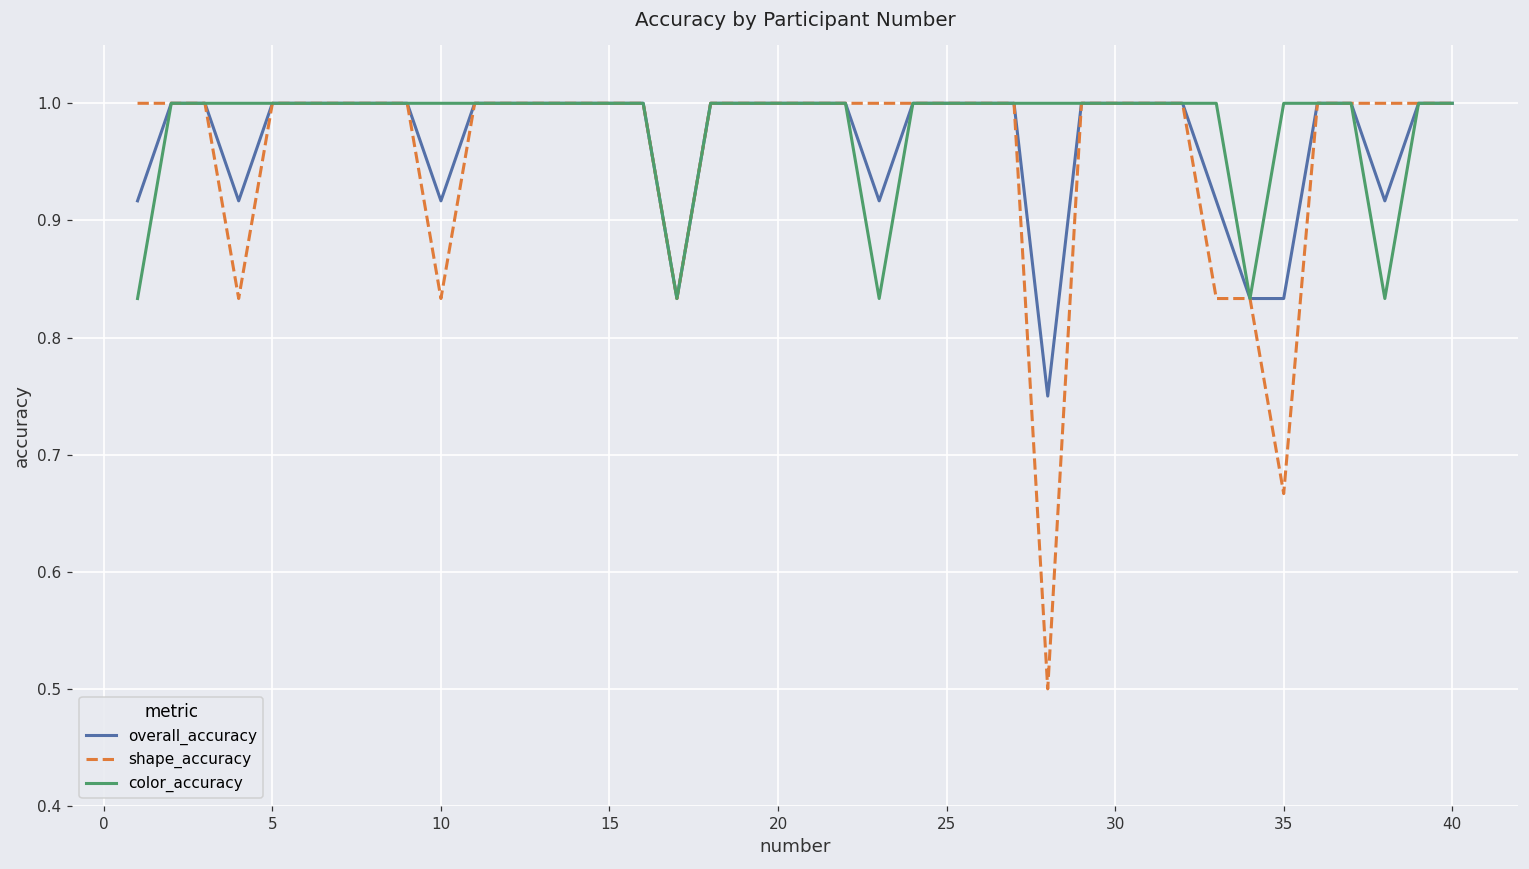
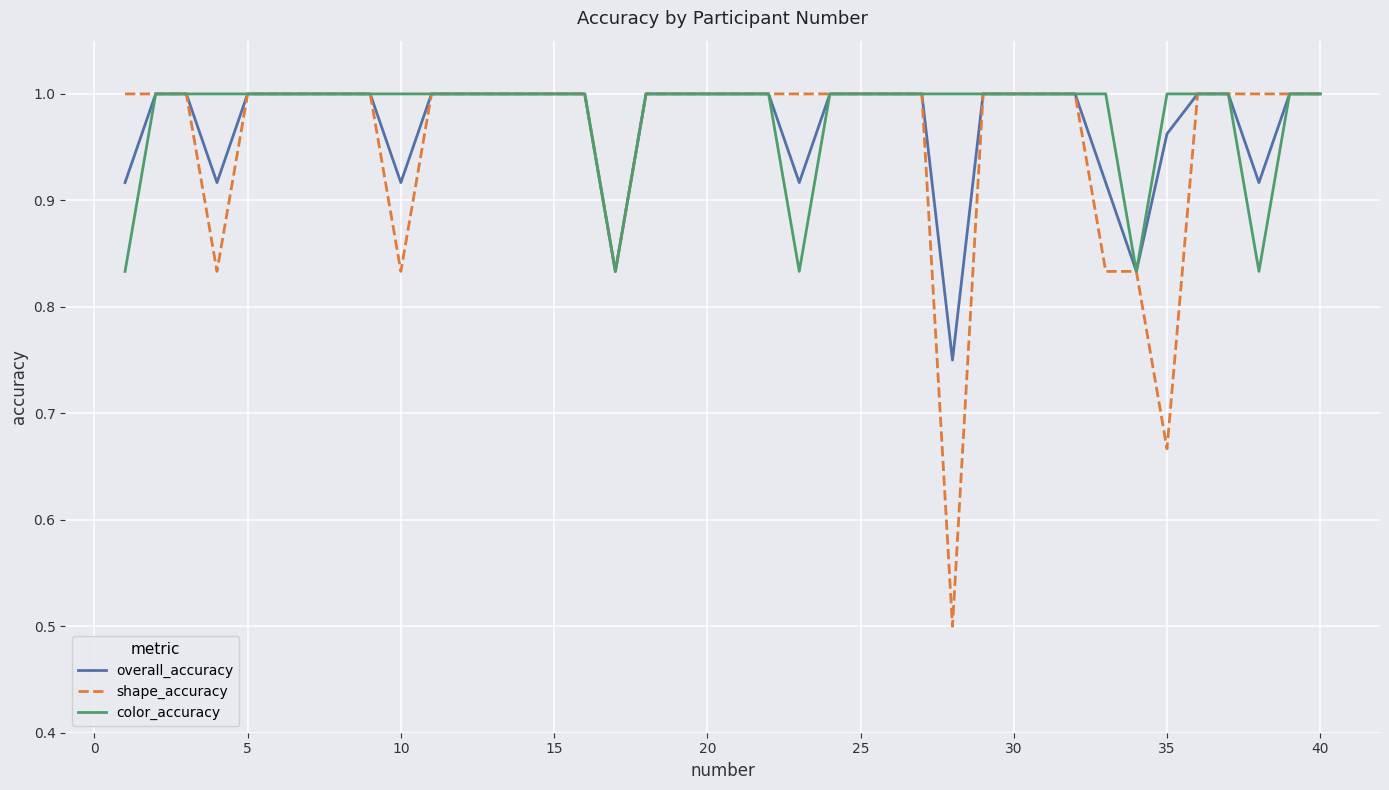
overall_accuracy, 35: 0.833 -> 0.963
